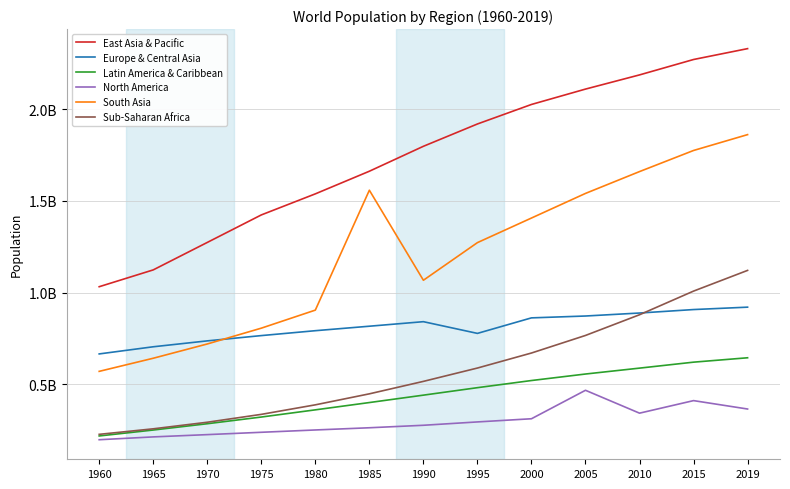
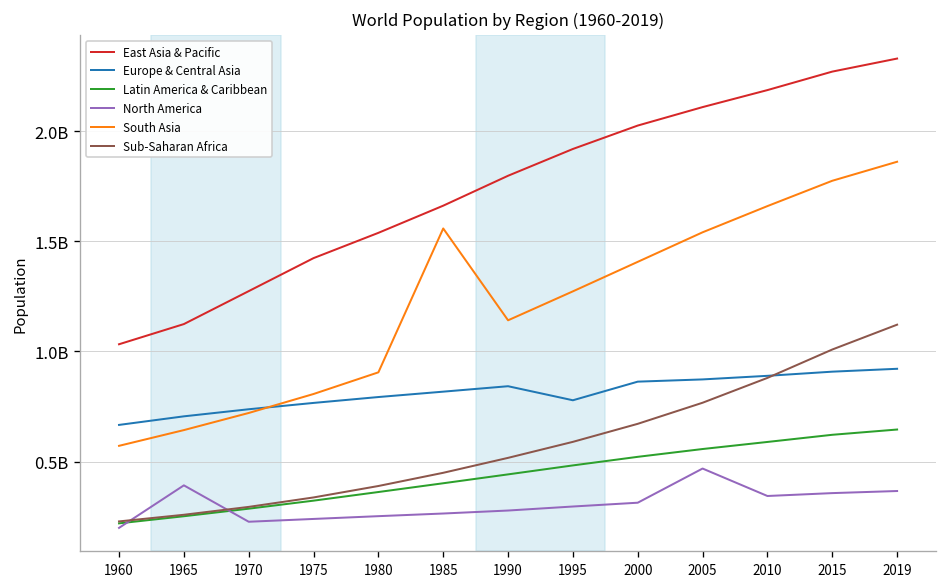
North America, 1965: 210000000 -> 390000000
South Asia, 1990: 1070000000 -> 1140000000
North America, 2015: 410000000 -> 360000000
